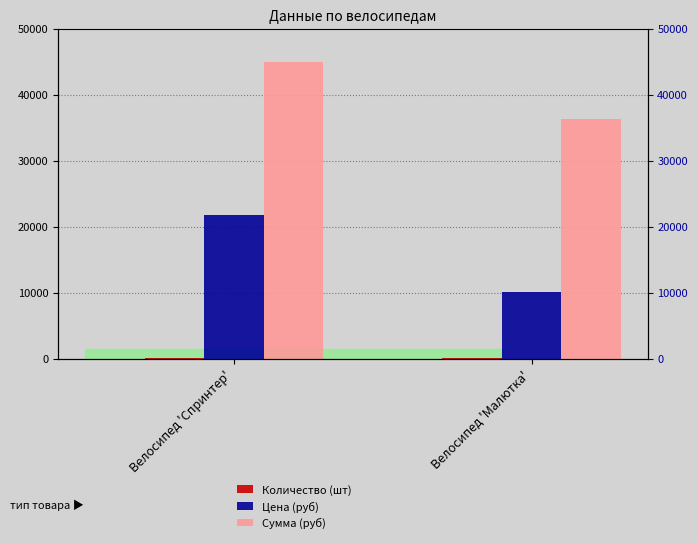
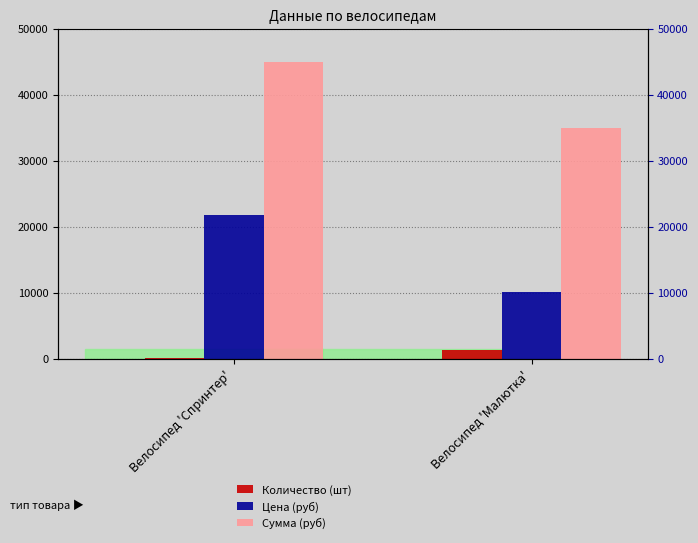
Количество (шт), Велосипед 'Малютка': 0 -> 1000
Сумма (руб), Велосипед 'Малютка': 36000 -> 35000
